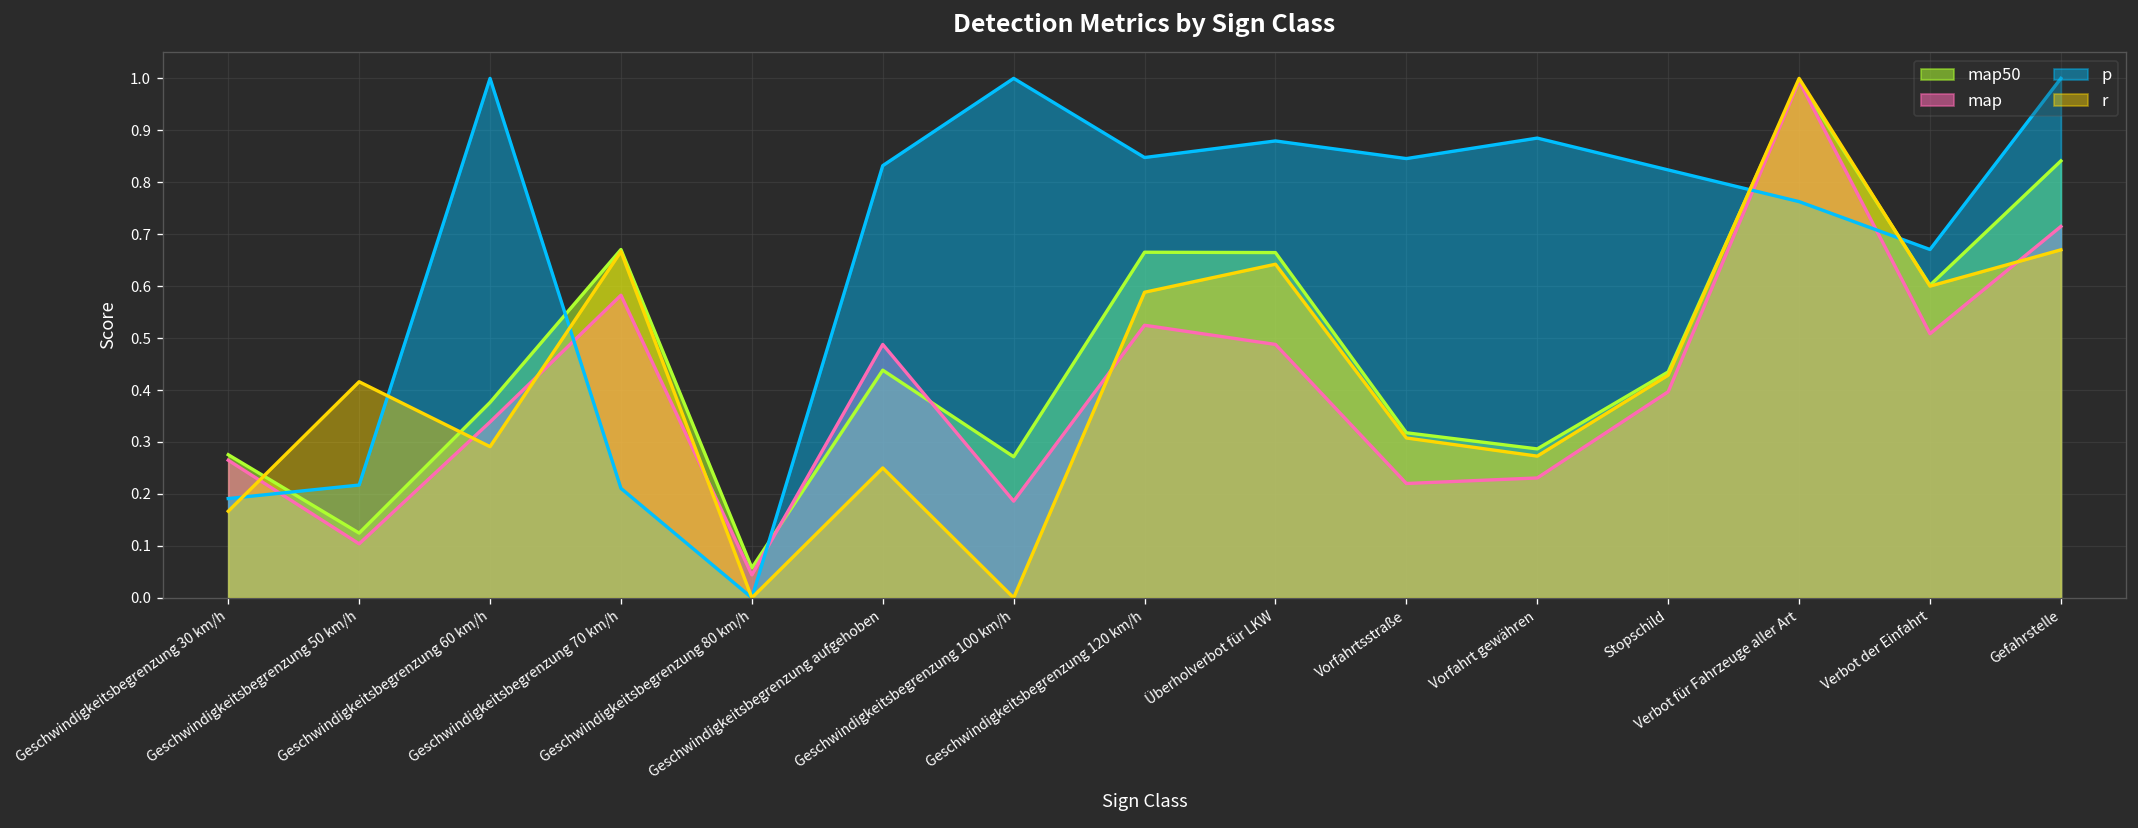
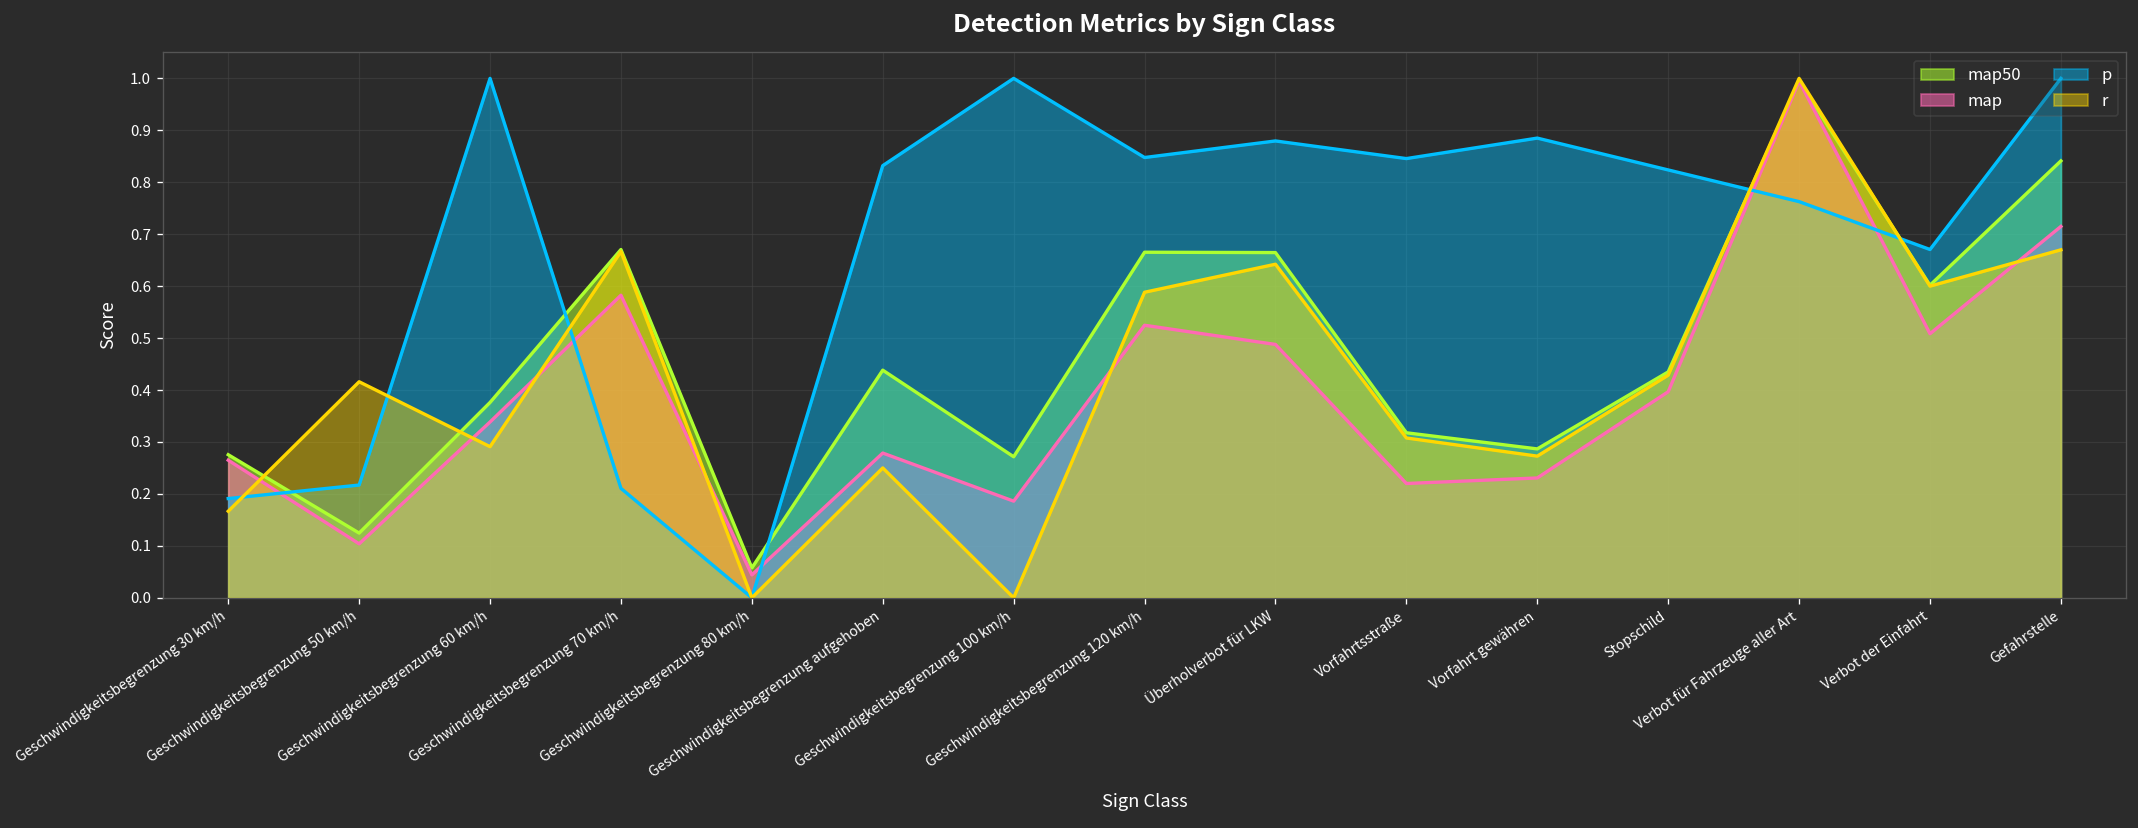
map, Geschwindigkeitsbegrenzung aufgehoben: 0.49 -> 0.28
